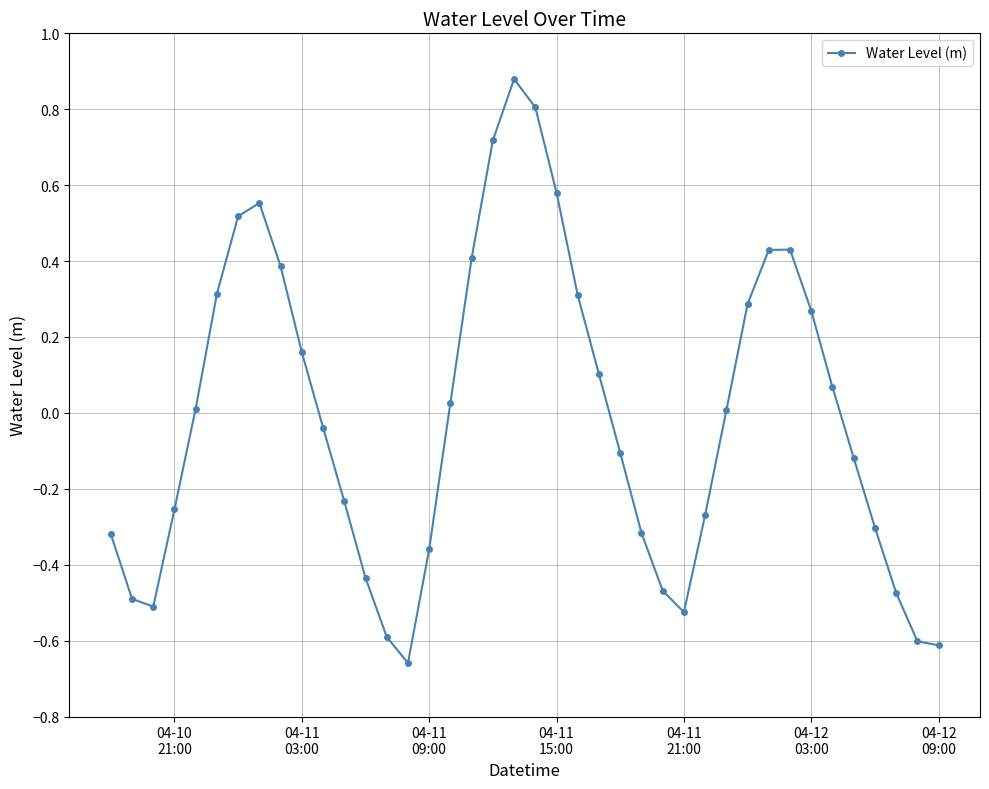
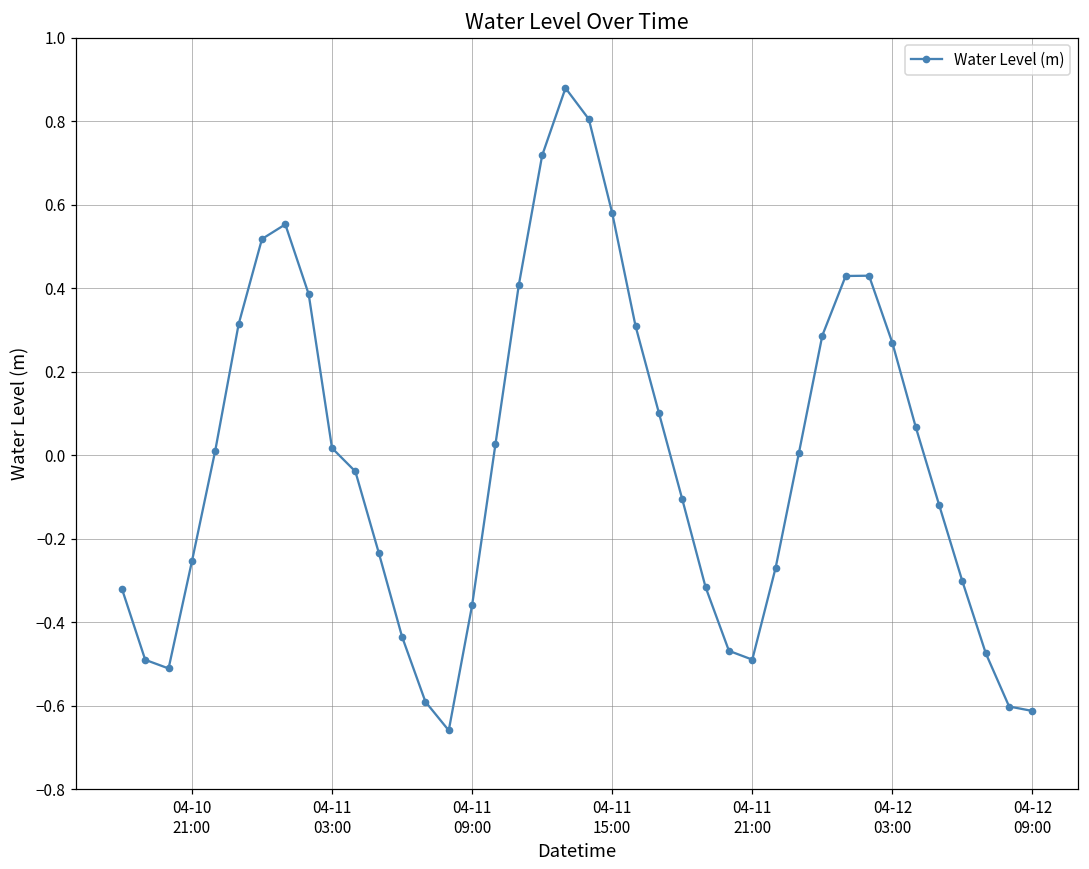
04-11 03:00: 0.16 -> 0.02
04-11 21:00: -0.53 -> -0.49
